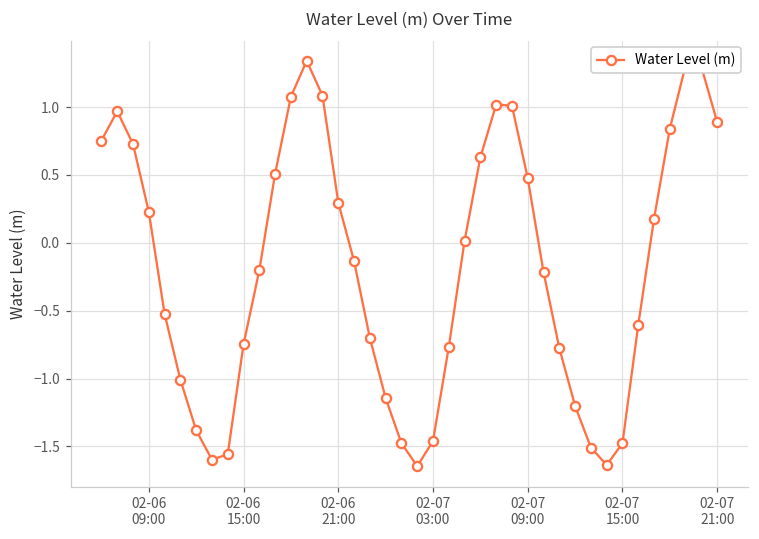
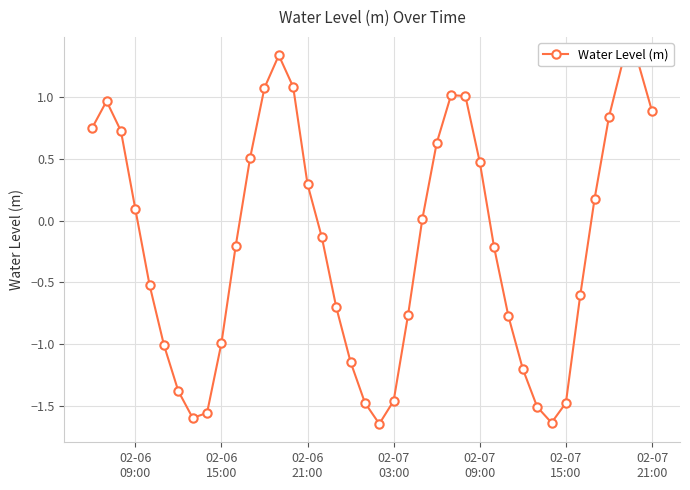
02-06 09:00: 0.23 -> 0.10
02-06 15:00: -0.75 -> -0.99
